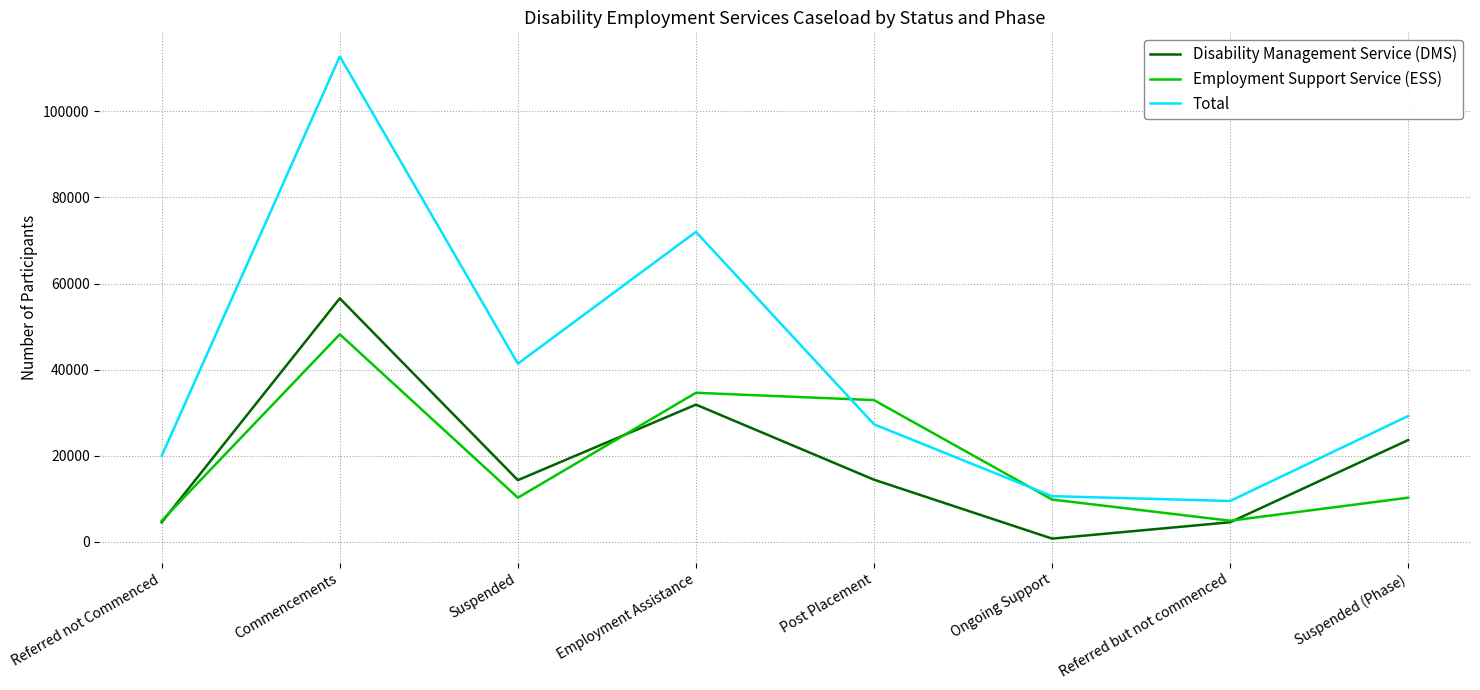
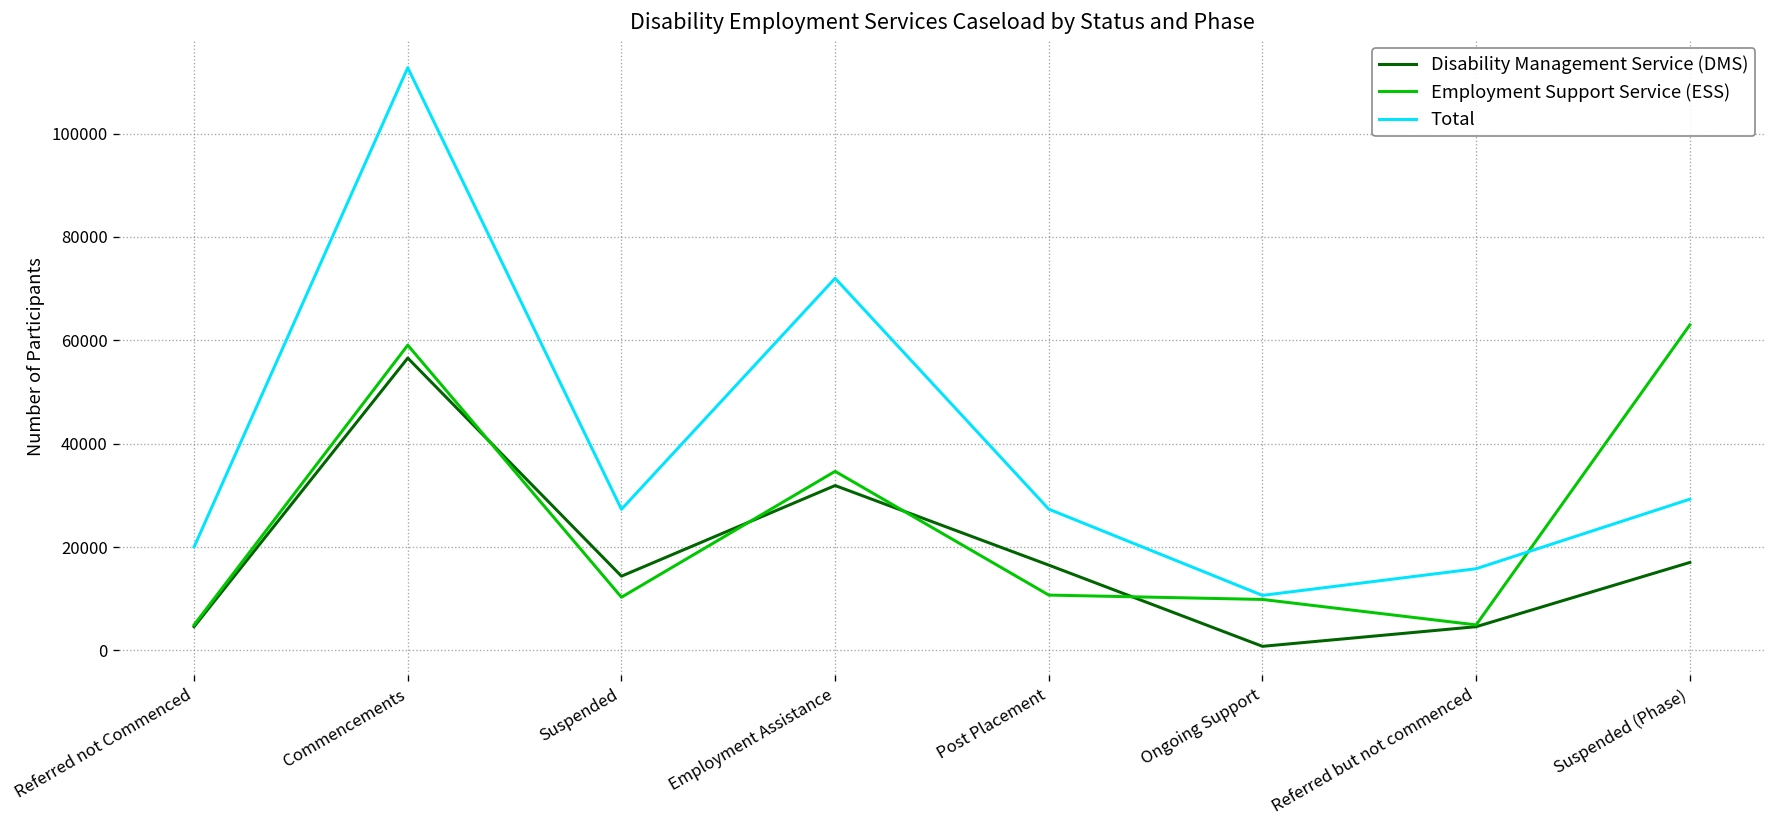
Employment Support Service (ESS), Commencements: 48000 -> 59000
Total, Suspended: 41000 -> 27000
Disability Management Service (DMS), Post Placement: 14000 -> 17000
Employment Support Service (ESS), Post Placement: 33000 -> 11000
Total, Referred but not commenced: 10000 -> 16000
Disability Management Service (DMS), Suspended (Phase): 24000 -> 17000
Employment Support Service (ESS), Suspended (Phase): 10000 -> 63000
